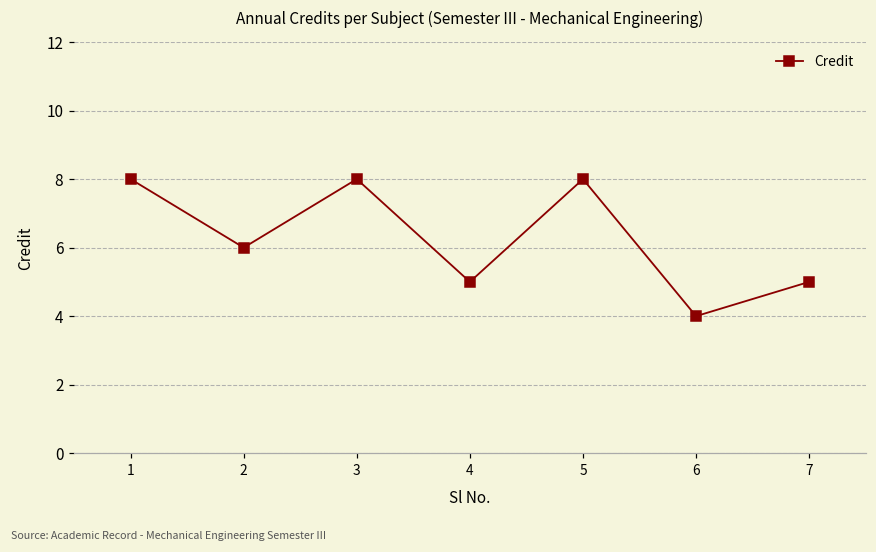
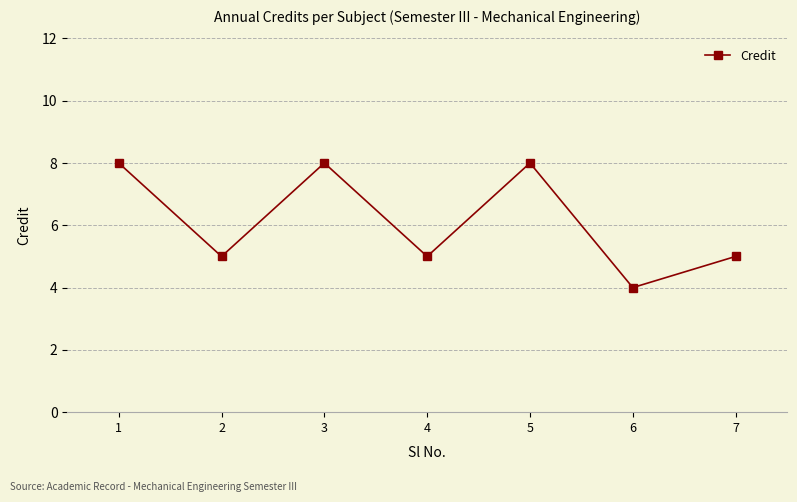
2: 6 -> 5
